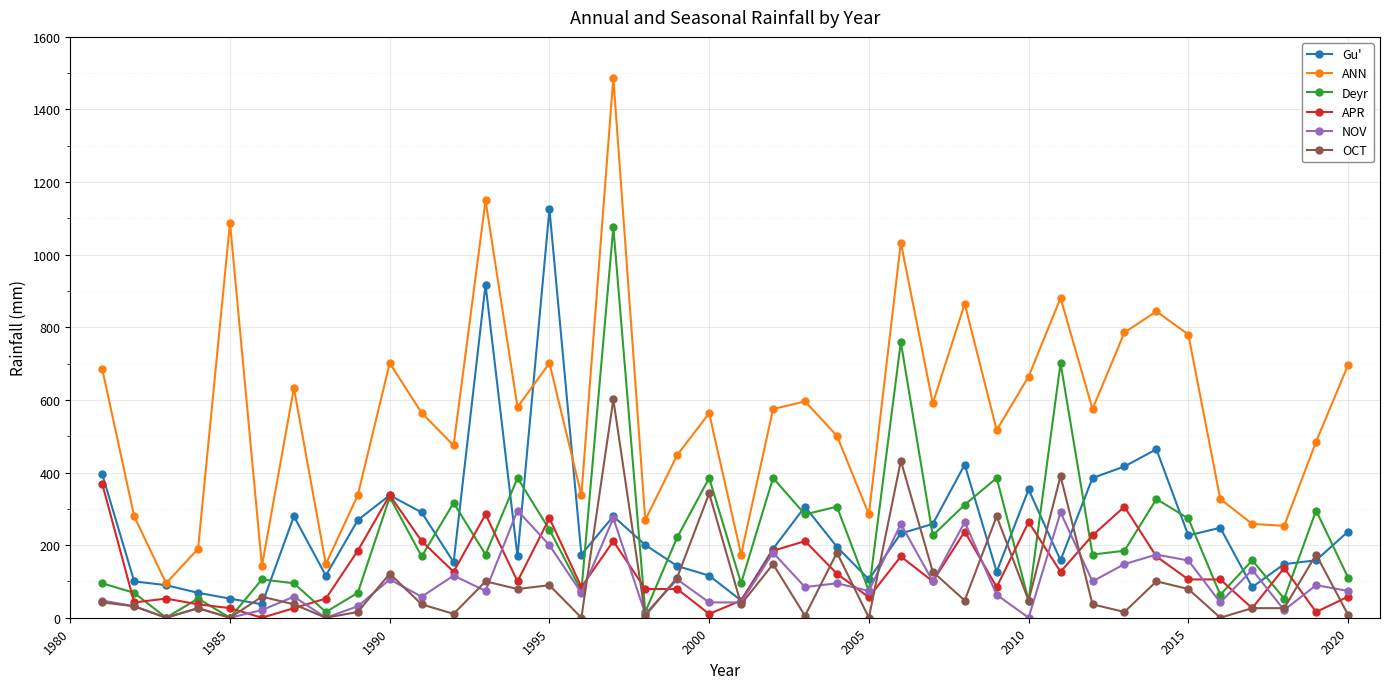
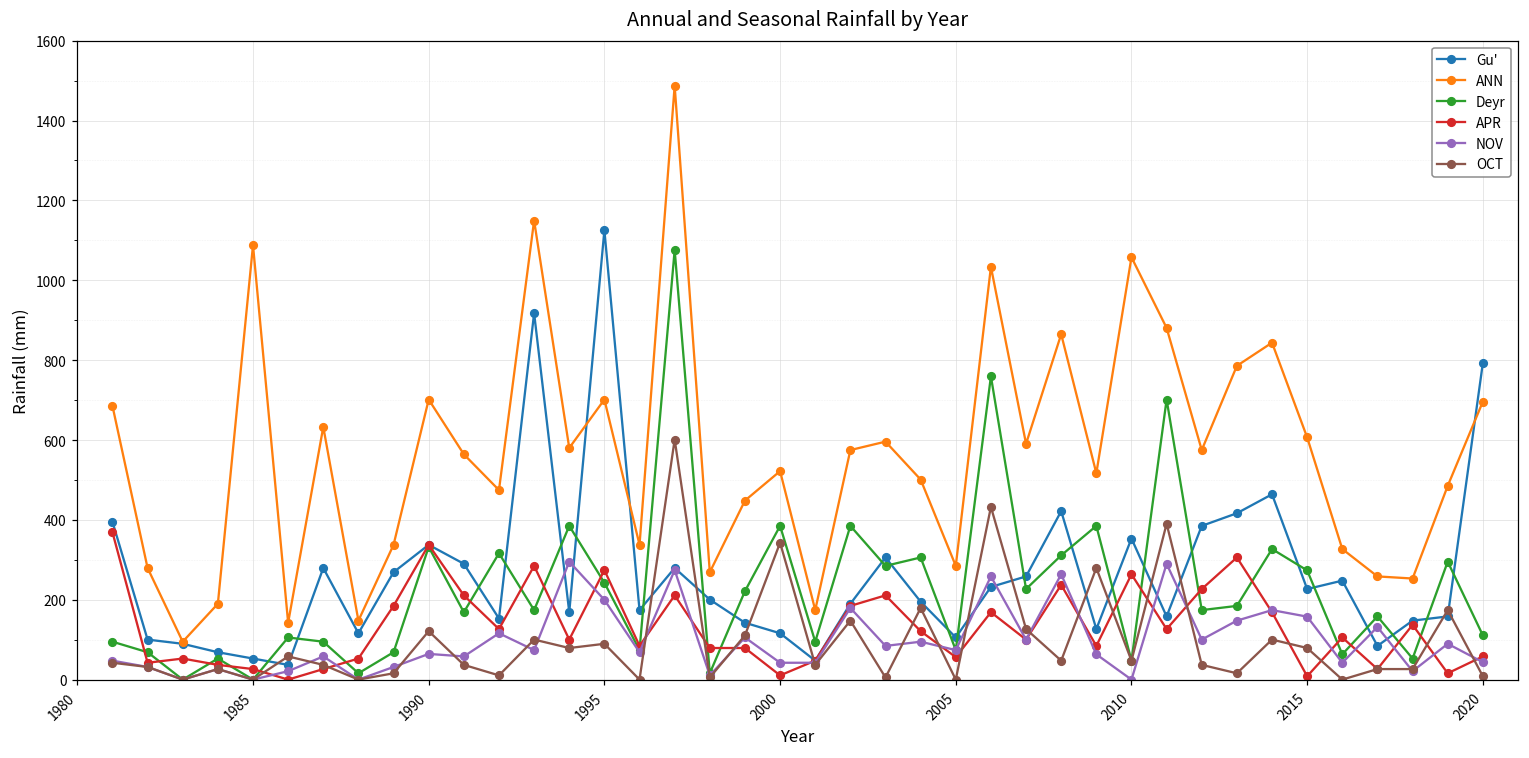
NOV, 1990: 110 -> 60
ANN, 2000: 560 -> 520
ANN, 2010: 660 -> 1060
ANN, 2015: 780 -> 610
APR, 2015: 110 -> 10
Gu', 2020: 240 -> 790
NOV, 2020: 70 -> 40
